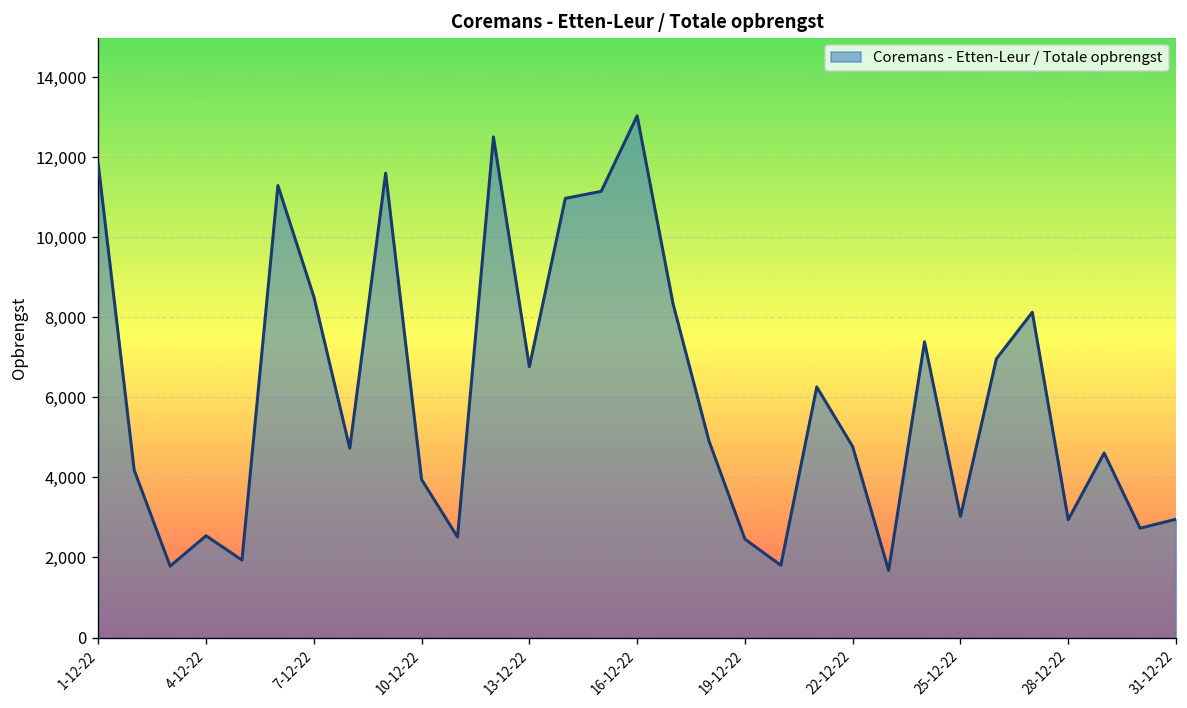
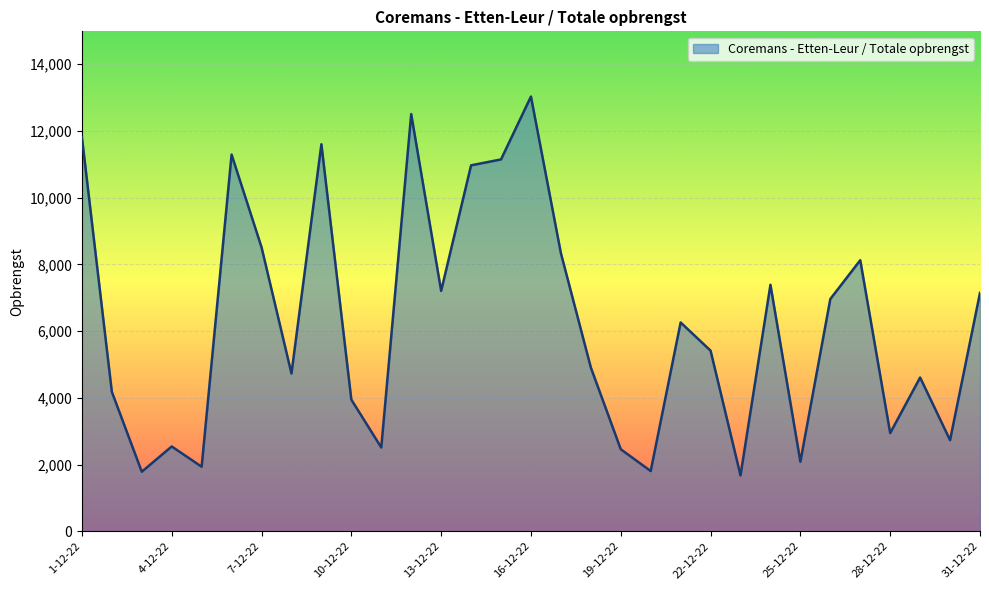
13-12-22: 6,800 -> 7,200
22-12-22: 4,800 -> 5,400
25-12-22: 3,000 -> 2,100
31-12-22: 3,000 -> 7,100
